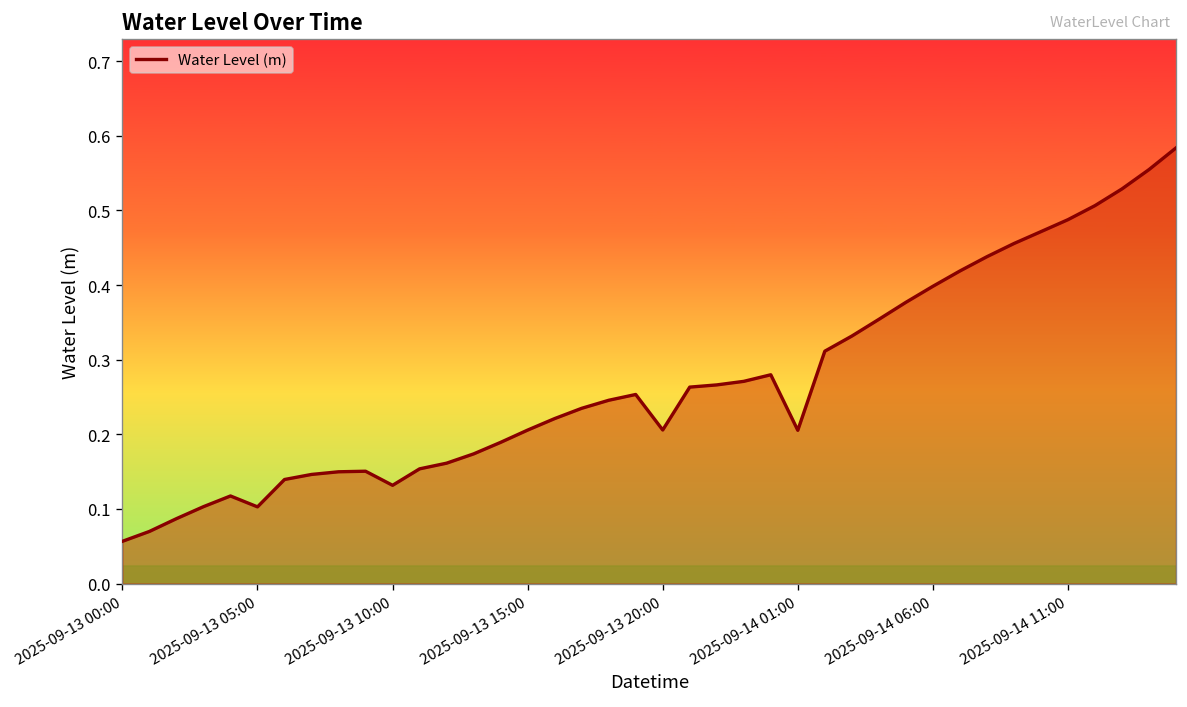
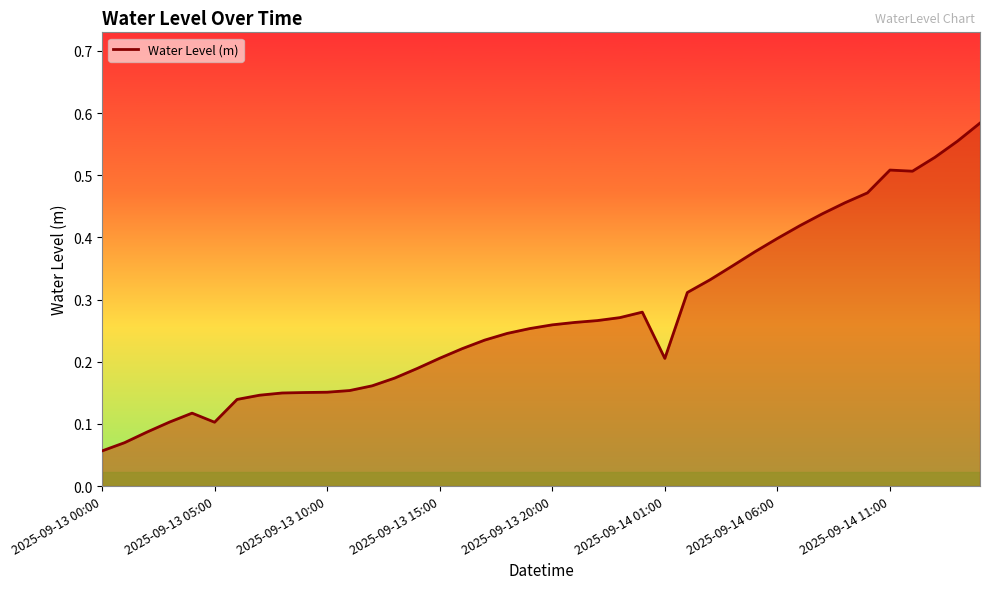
2025-09-13 10:00: 0.13 -> 0.15
2025-09-13 20:00: 0.21 -> 0.26
2025-09-14 11:00: 0.49 -> 0.51
